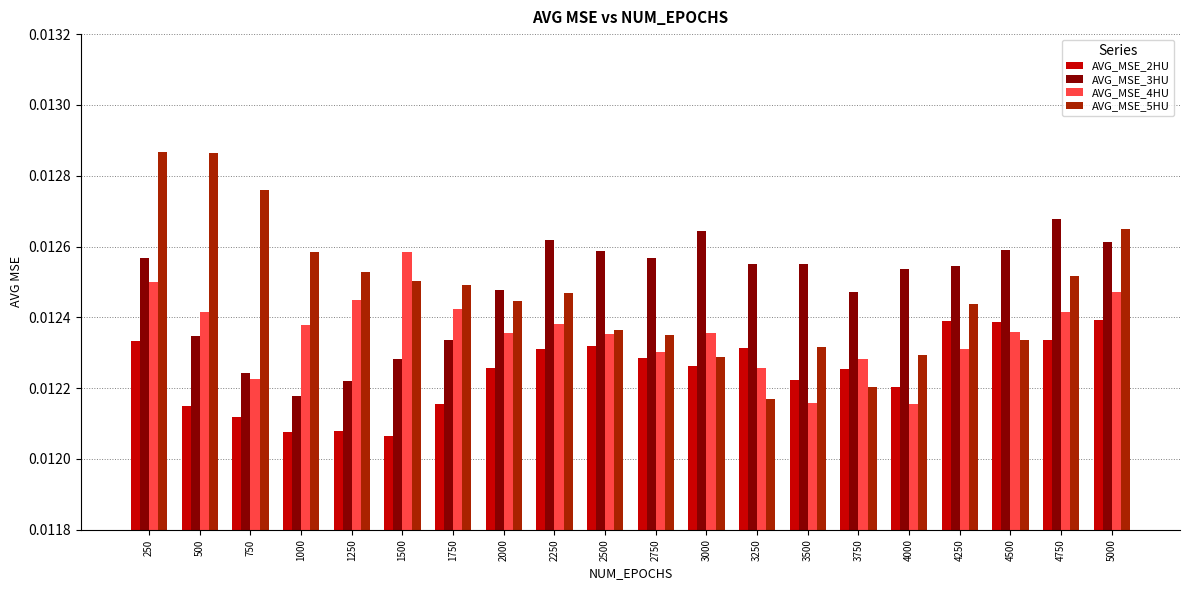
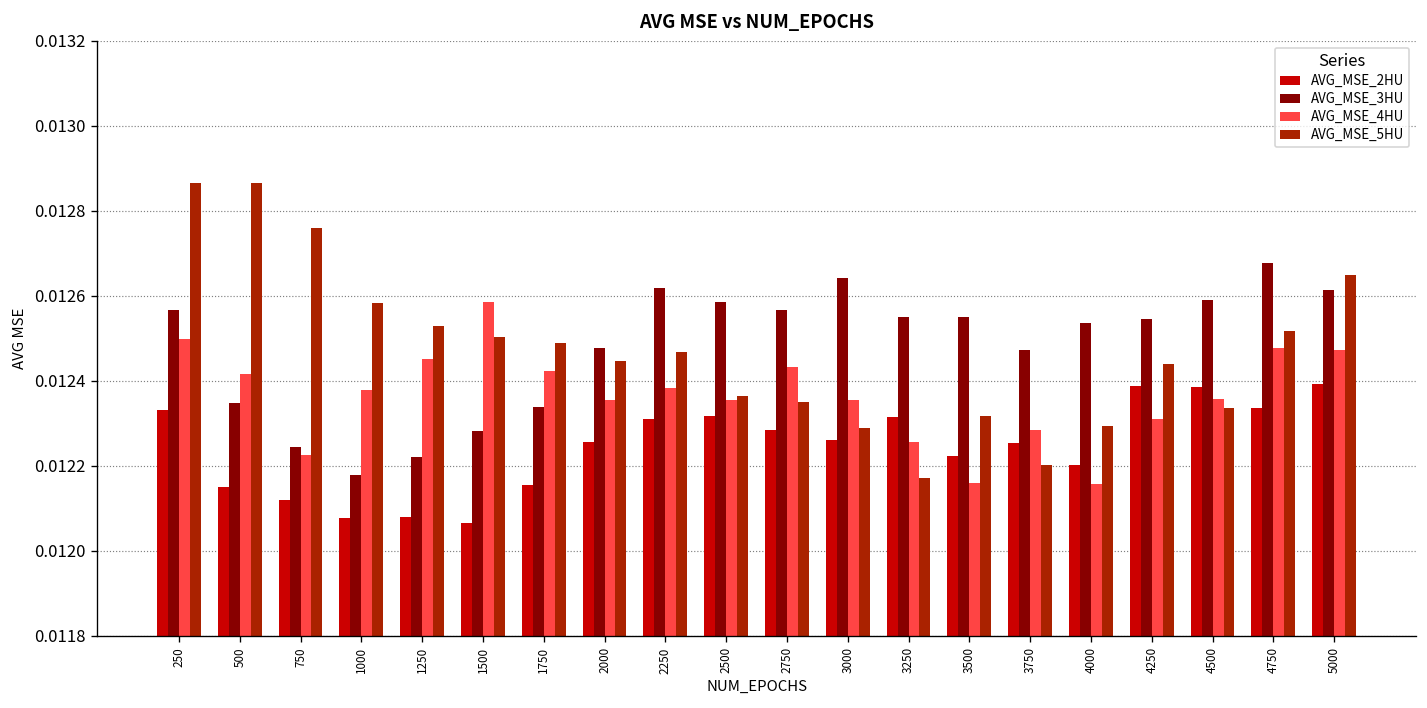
AVG_MSE_4HU, 2750: 0.01230 -> 0.01243
AVG_MSE_4HU, 4750: 0.01241 -> 0.01248
